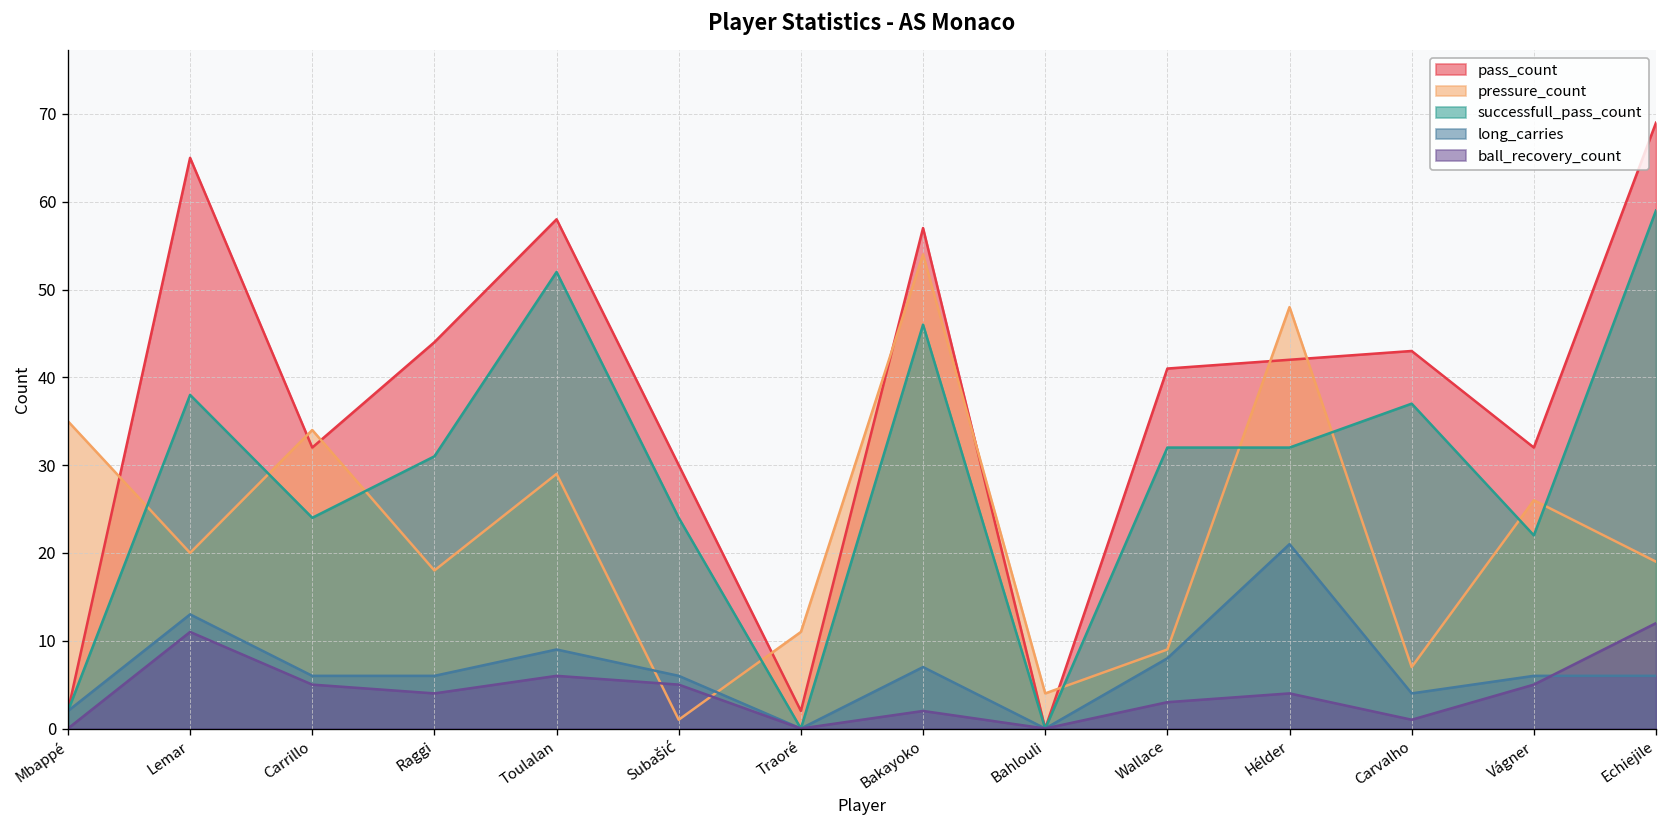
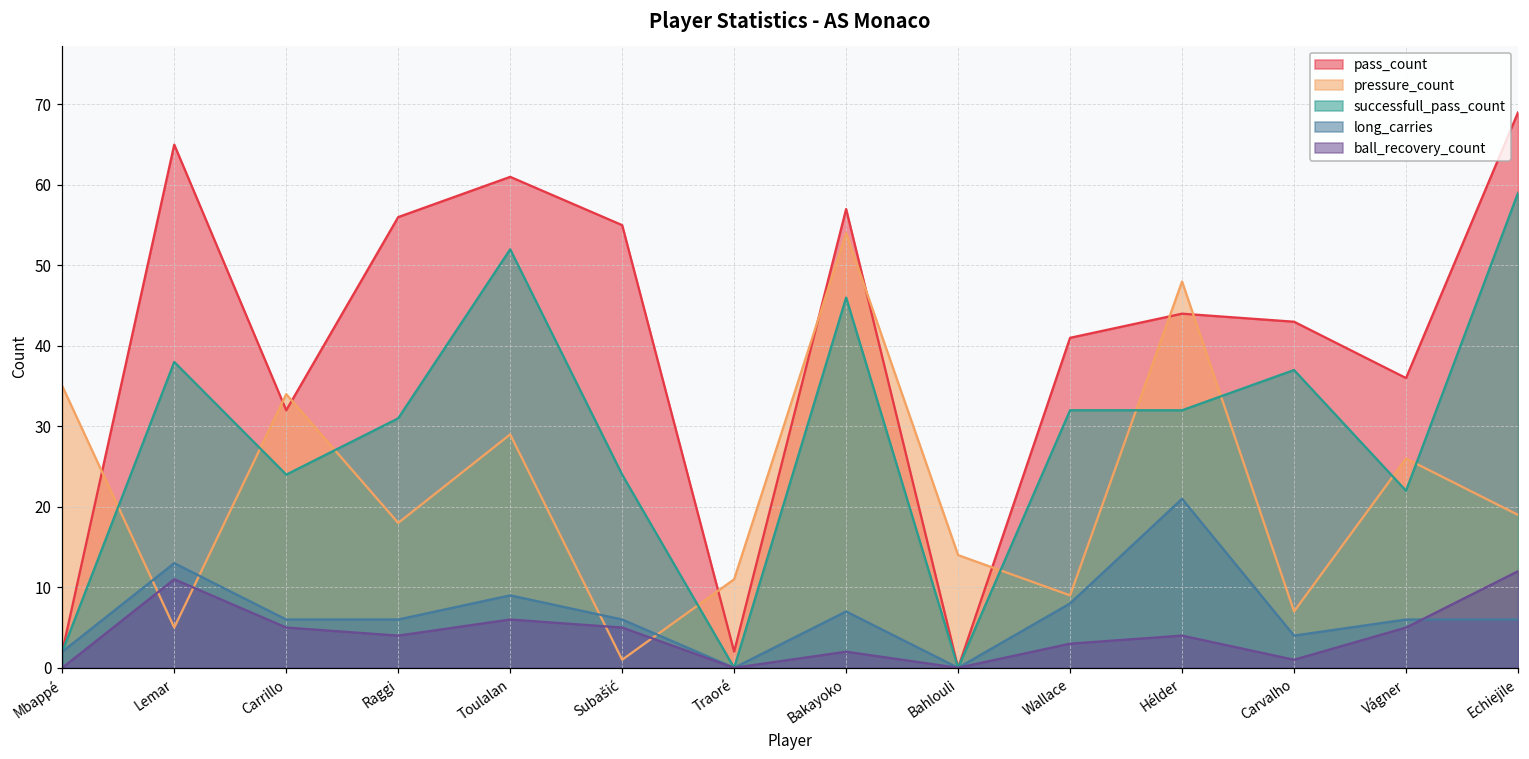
pressure_count, Lemar: 20 -> 5
pass_count, Raggi: 44 -> 56
pass_count, Toulalan: 58 -> 61
pass_count, Subašić: 30 -> 55
pressure_count, Bahlouli: 4 -> 14
pass_count, Hélder: 42 -> 44
pass_count, Vágner: 32 -> 36
